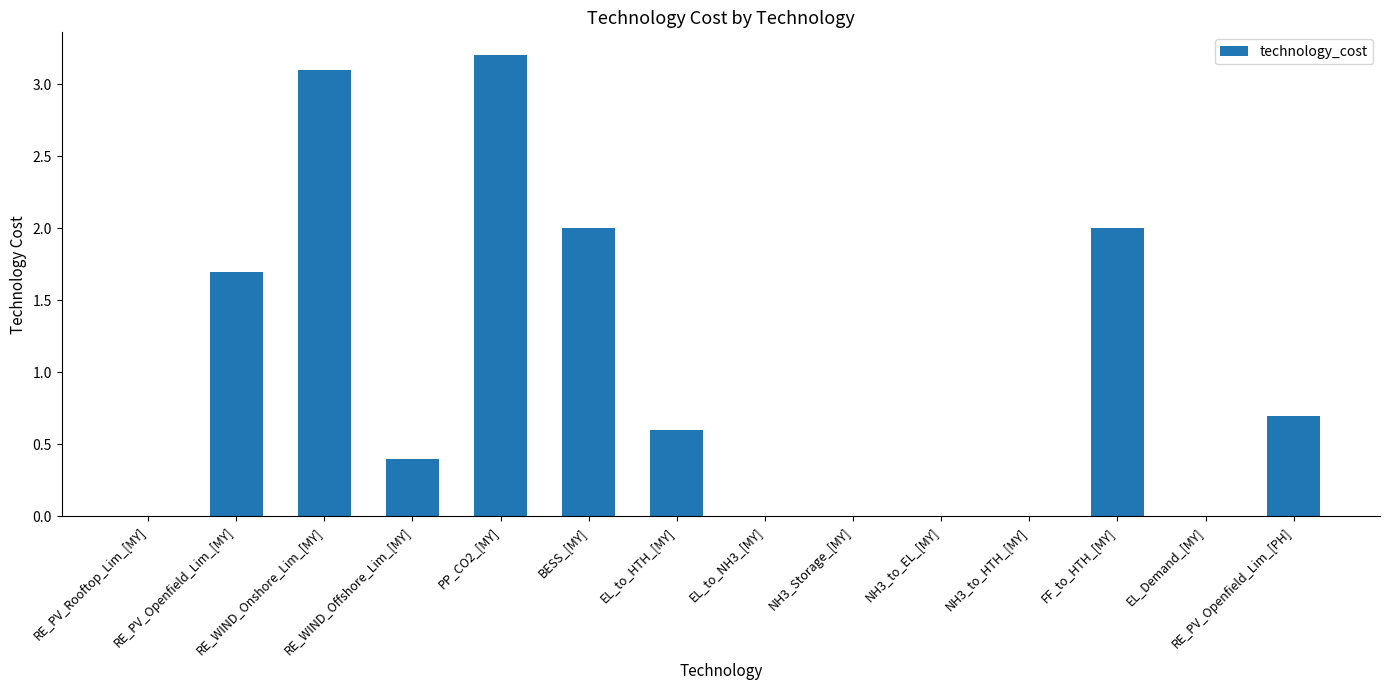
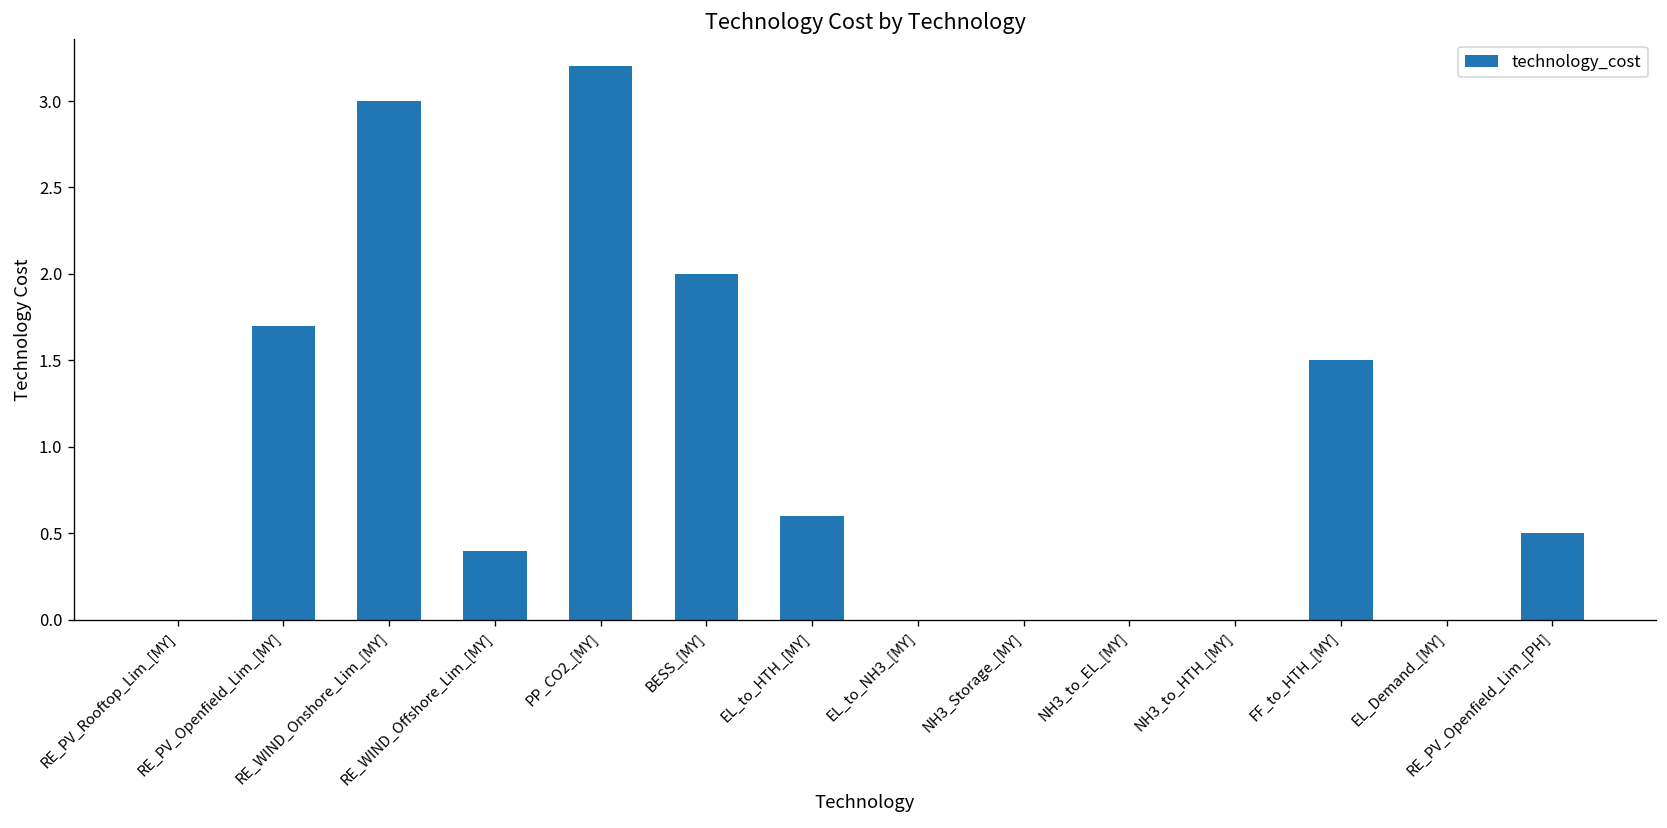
RE_WIND_Onshore_Lim_[MY]: 3.1 -> 3.0
FF_to_HTH_[MY]: 2.0 -> 1.5
RE_PV_Openfield_Lim_[PH]: 0.7 -> 0.5
